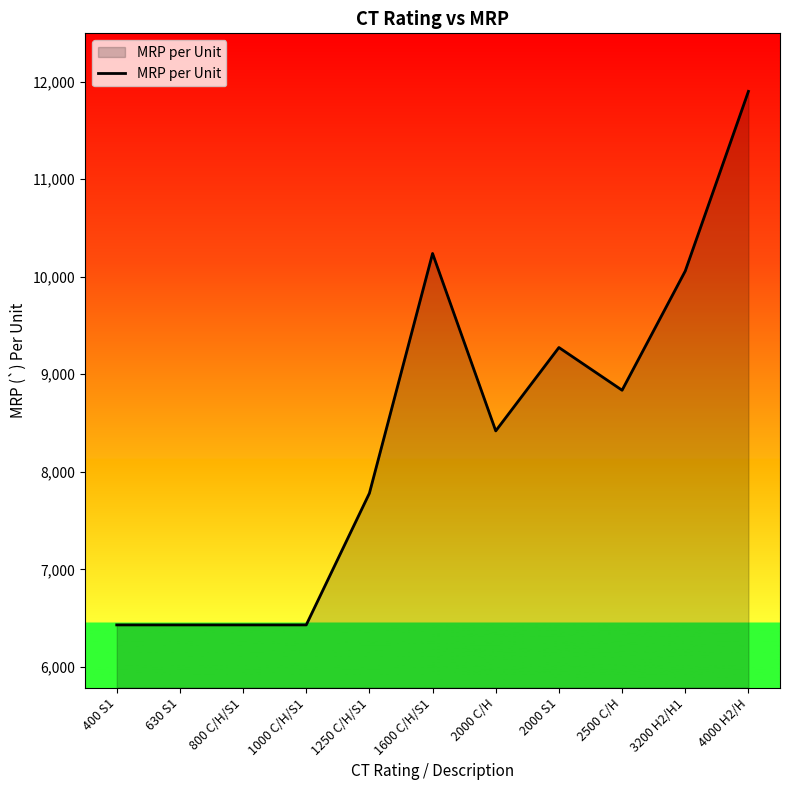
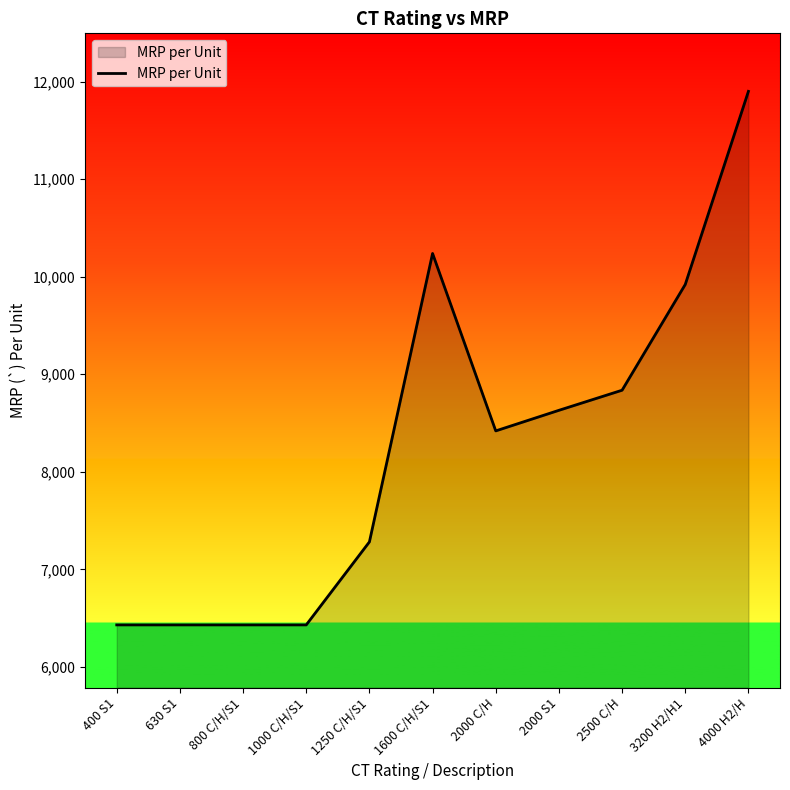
1250 C/H/S1: 7,800 -> 7,300
2000 S1: 9,300 -> 8,600
3200 H2/H1: 10,100 -> 9,900
